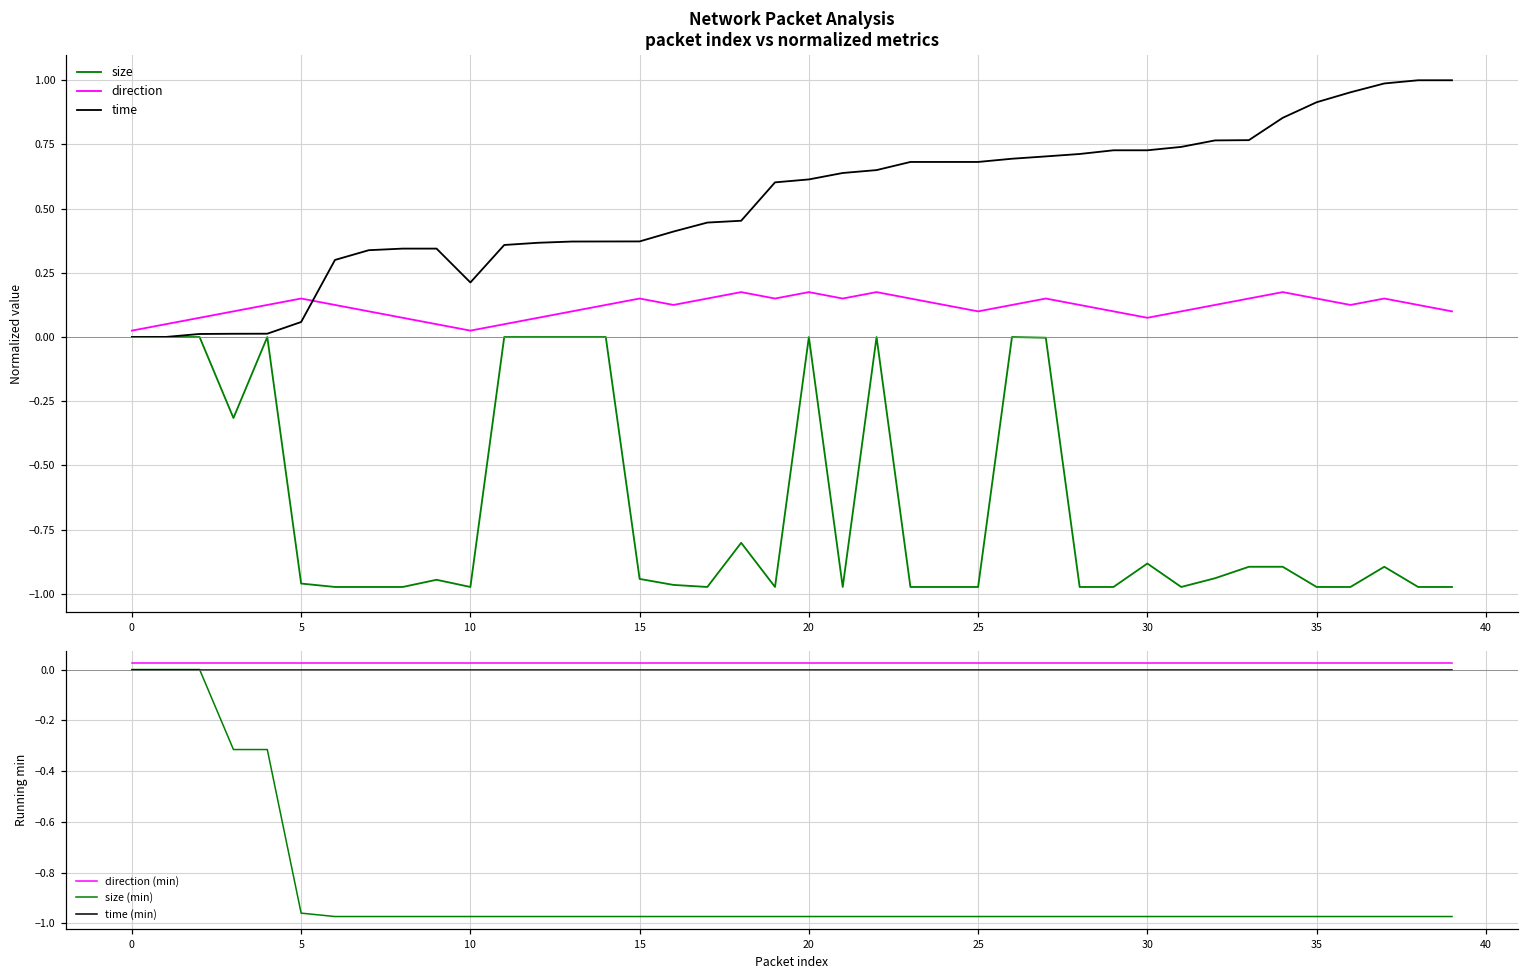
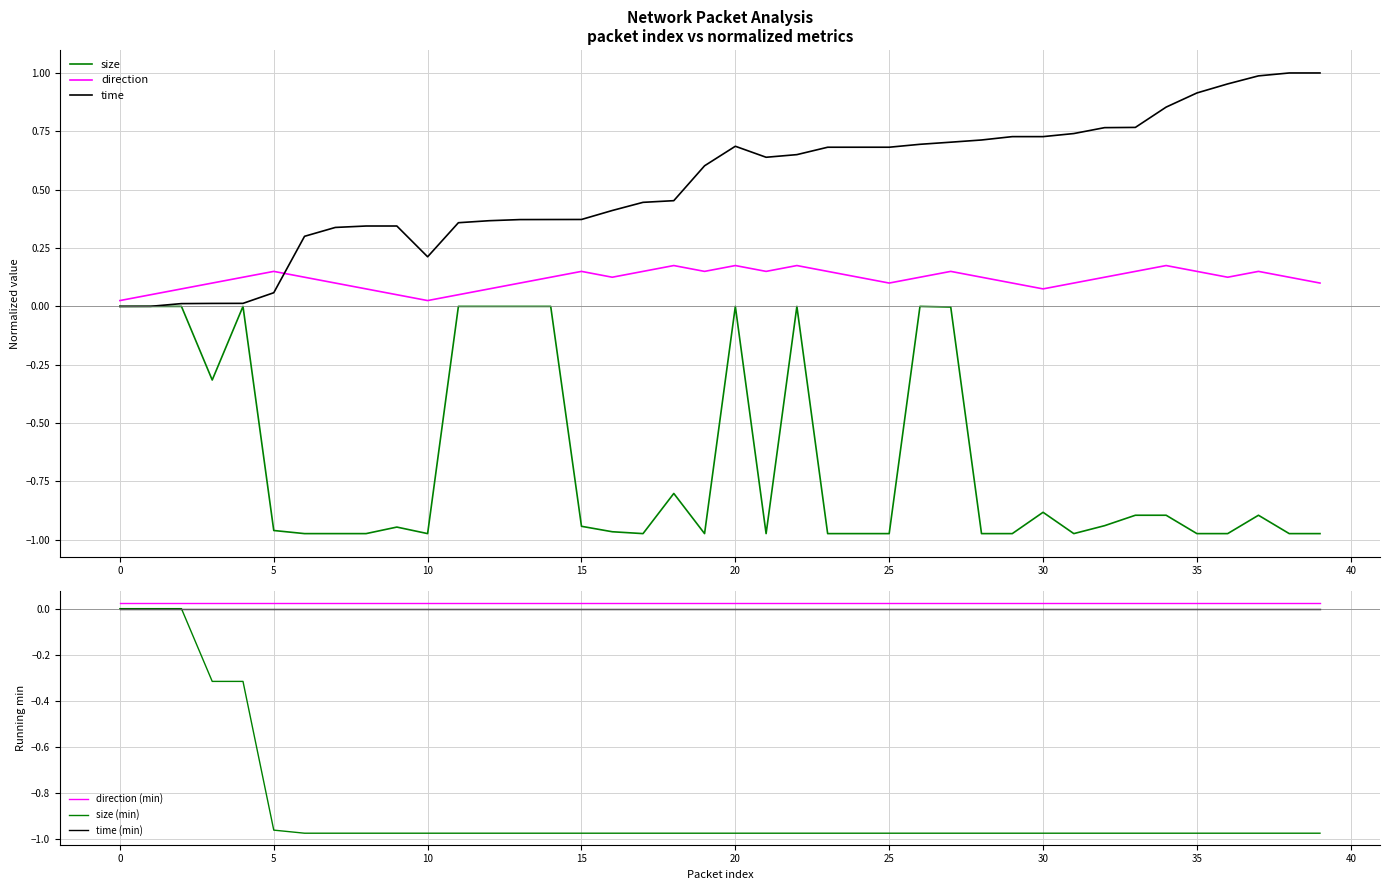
Network Packet Analysis packet index vs normalized metrics, time, 20: 0.61 -> 0.69
